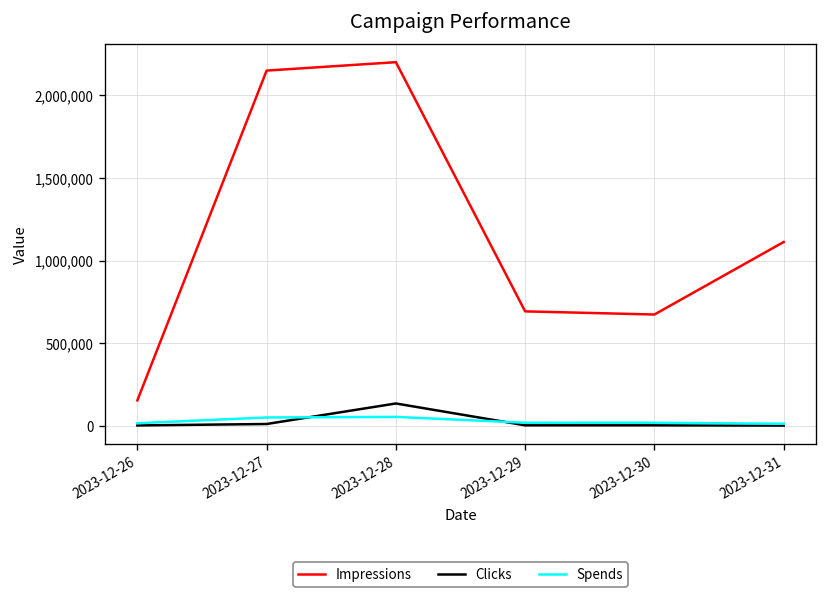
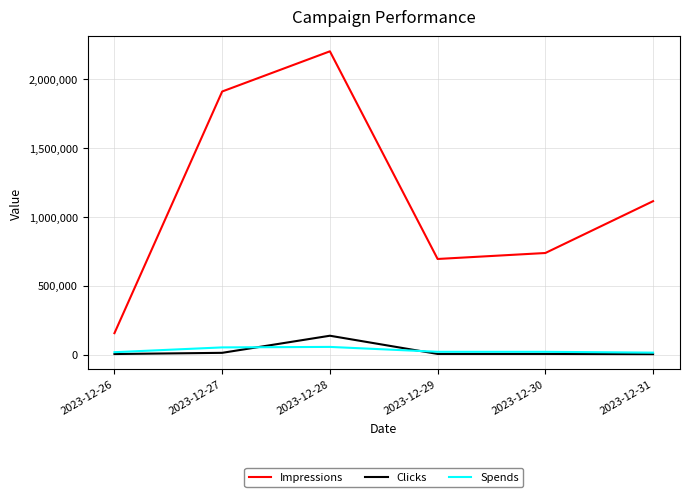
Impressions, 2023-12-27: 2,150,000 -> 1,910,000
Impressions, 2023-12-30: 680,000 -> 740,000
